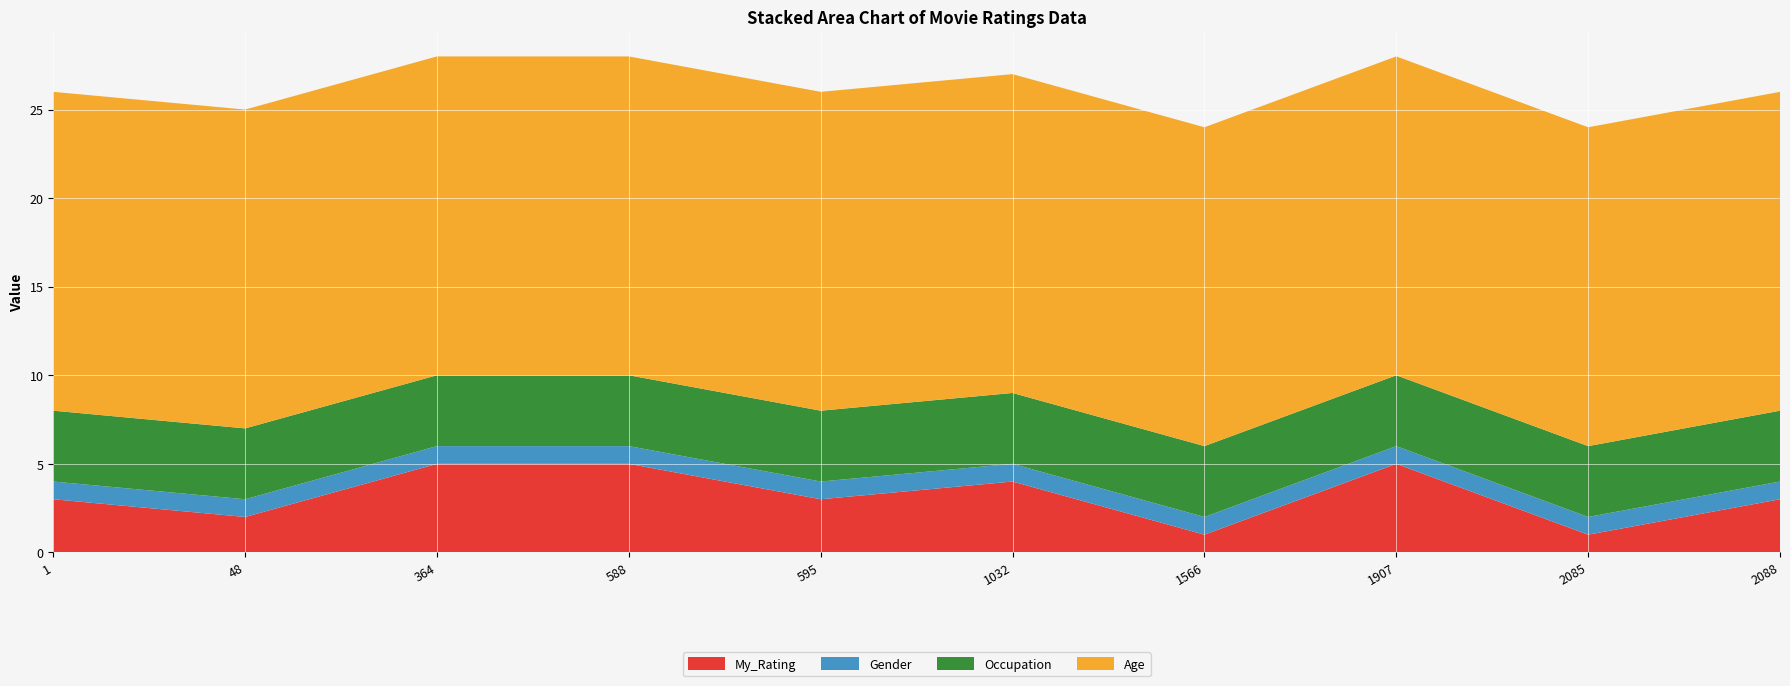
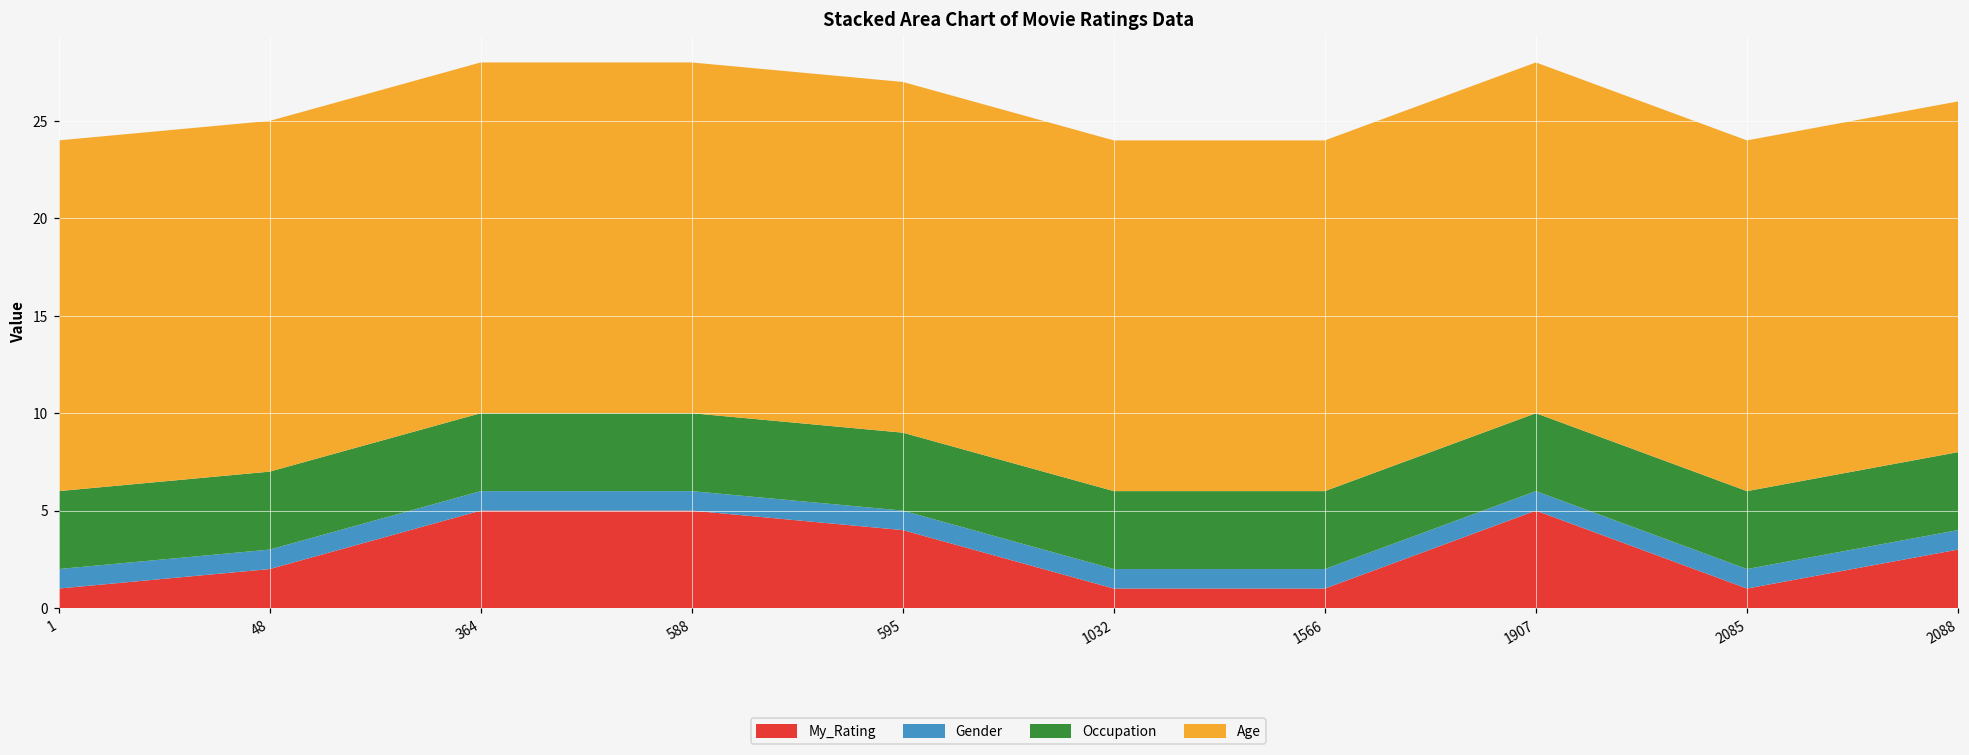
My_Rating, 1: 3 -> 1
My_Rating, 595: 3 -> 4
My_Rating, 1032: 4 -> 1
